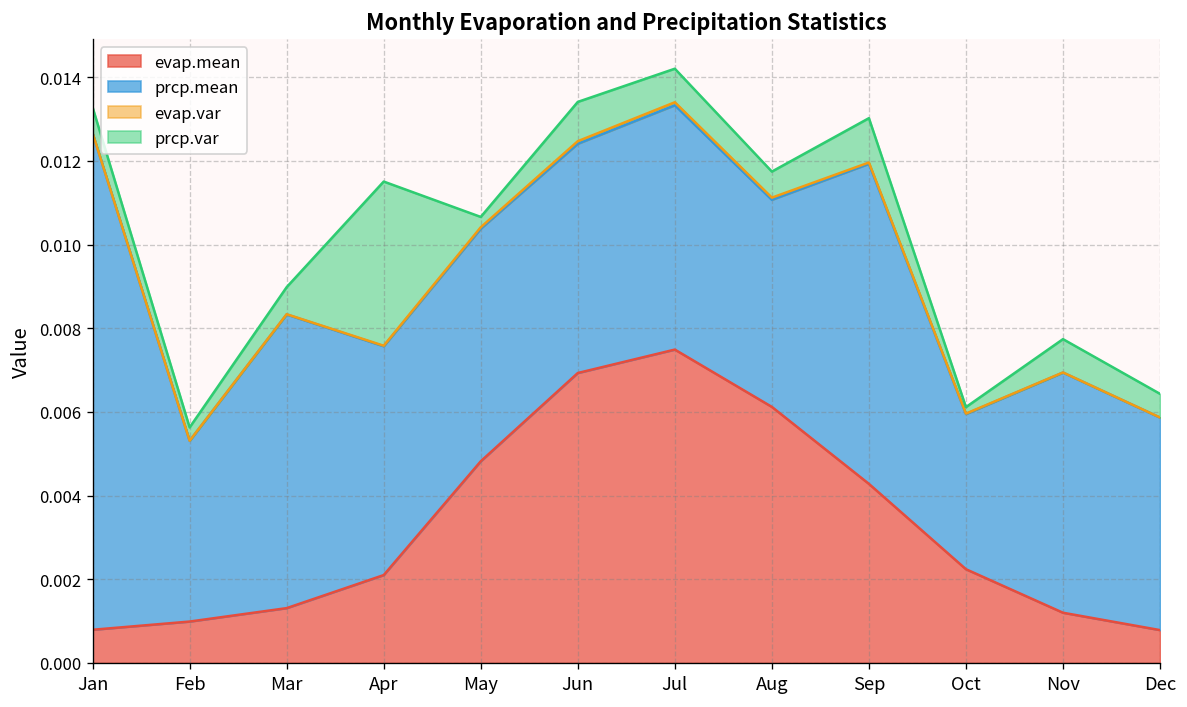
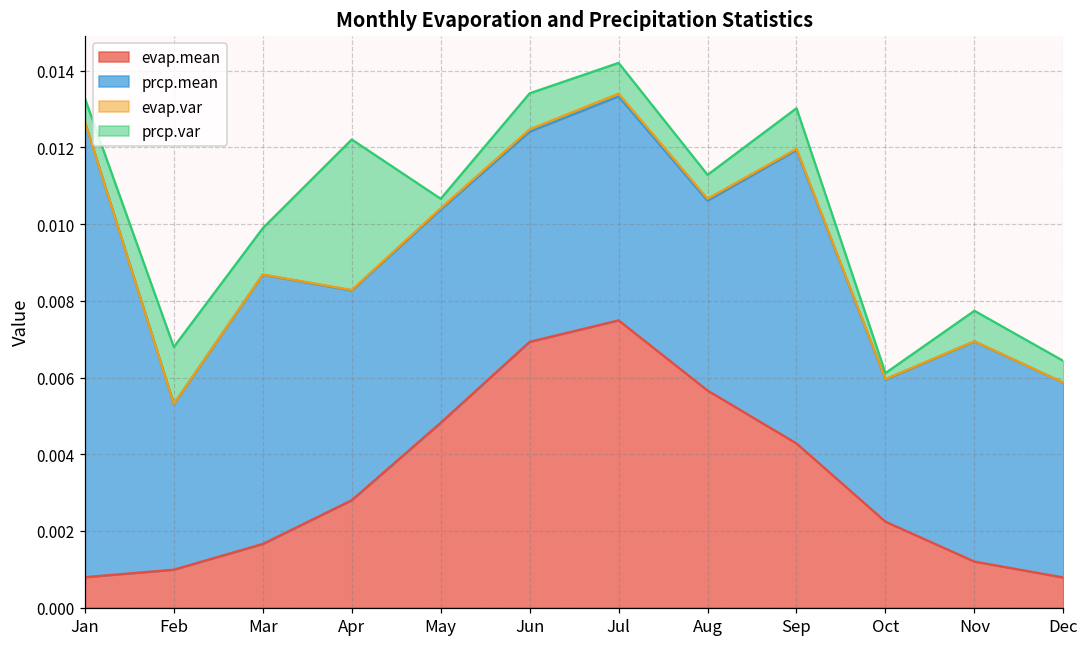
prcp.var, Feb: 0.0003 -> 0.0015
evap.mean, Mar: 0.0013 -> 0.0017
prcp.var, Mar: 0.0006 -> 0.0012
evap.mean, Apr: 0.0021 -> 0.0028
evap.mean, Aug: 0.0061 -> 0.0057
